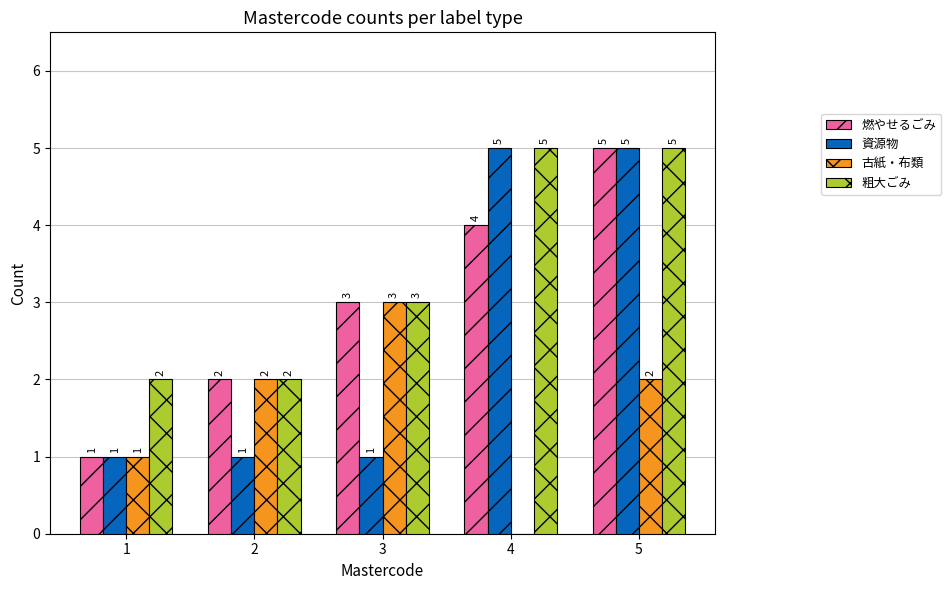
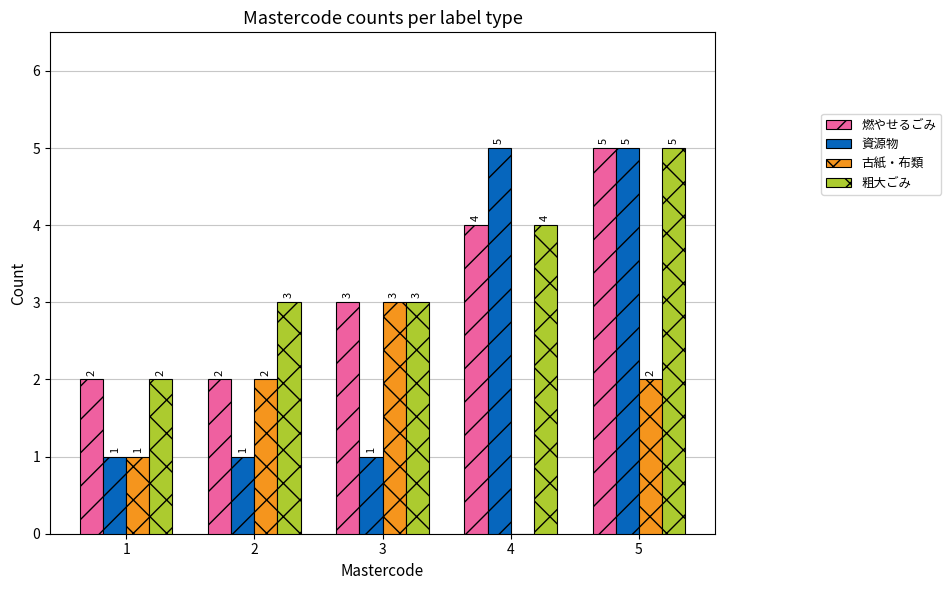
燃やせるごみ, 1: 1 -> 2
粗大ごみ, 2: 2 -> 3
粗大ごみ, 4: 5 -> 4
